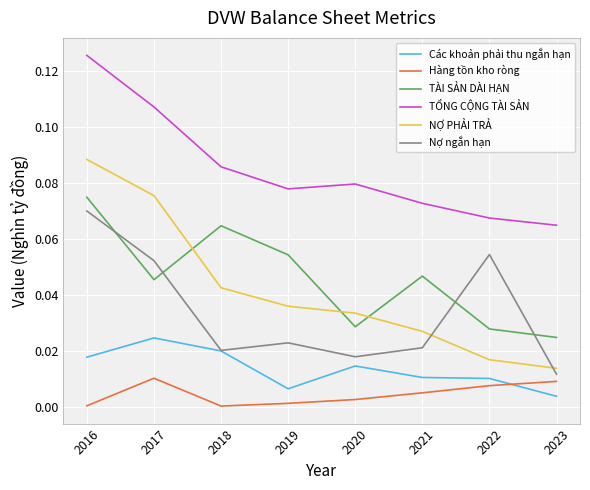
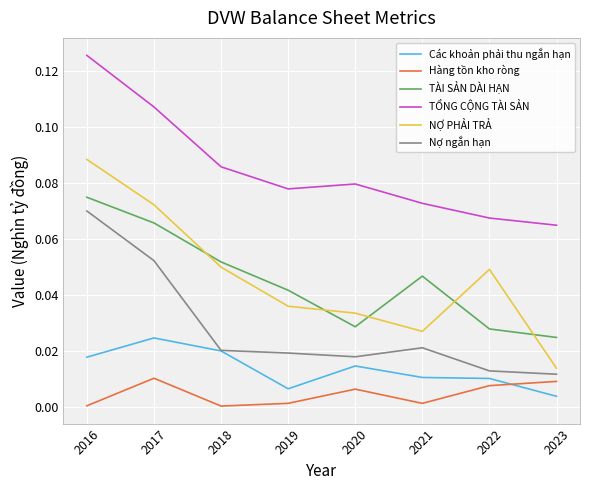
TÀI SẢN DÀI HẠN, 2017: 0.045 -> 0.066
NỢ PHẢI TRẢ, 2017: 0.076 -> 0.072
TÀI SẢN DÀI HẠN, 2018: 0.065 -> 0.052
NỢ PHẢI TRẢ, 2018: 0.043 -> 0.050
TÀI SẢN DÀI HẠN, 2019: 0.054 -> 0.042
Nợ ngắn hạn, 2019: 0.023 -> 0.019
Hàng tồn kho ròng, 2020: 0.003 -> 0.006
Hàng tồn kho ròng, 2021: 0.005 -> 0.001
NỢ PHẢI TRẢ, 2022: 0.017 -> 0.049
Nợ ngắn hạn, 2022: 0.054 -> 0.013
